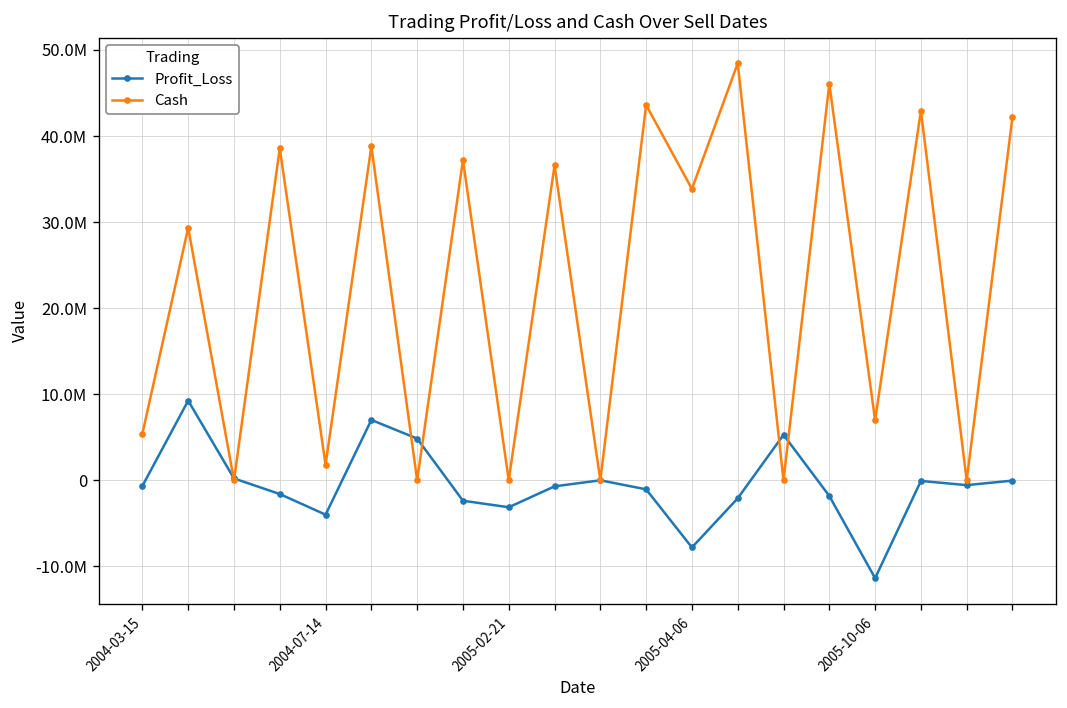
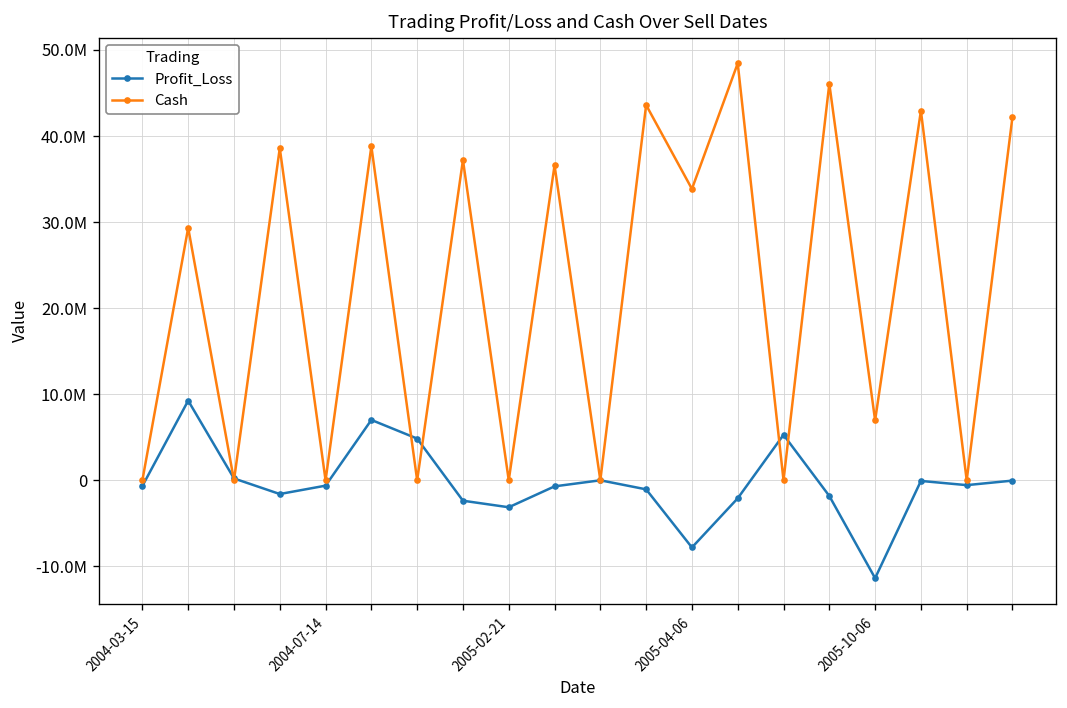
Cash, 2004-03-15: 5000000 -> 0
Profit_Loss, 2004-07-14: -4000000 -> -1000000
Cash, 2004-07-14: 2000000 -> 0
